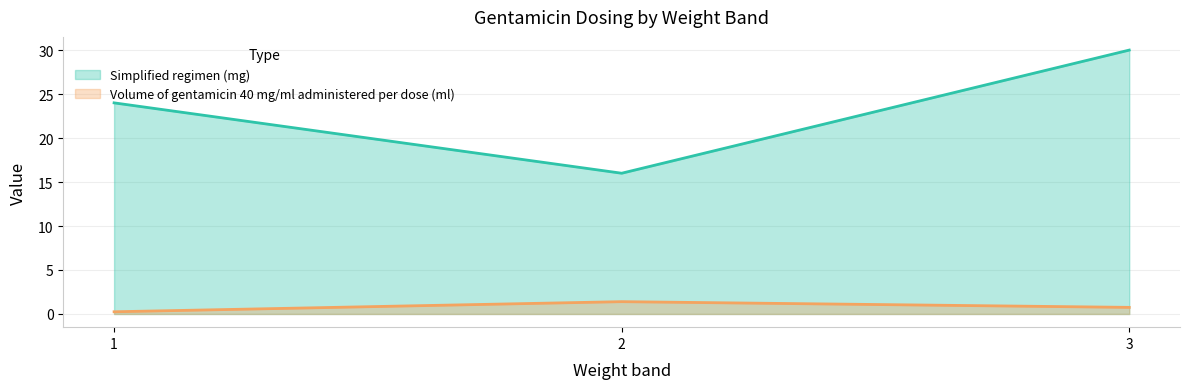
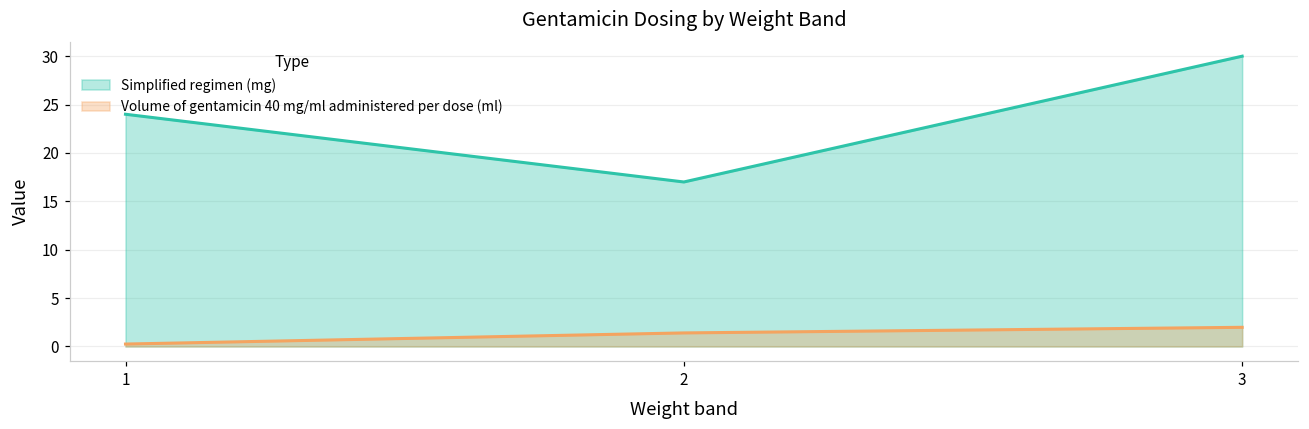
Simplified regimen (mg), 2: 16 -> 17
Volume of gentamicin 40 mg/ml administered per dose (ml), 3: 1 -> 2
